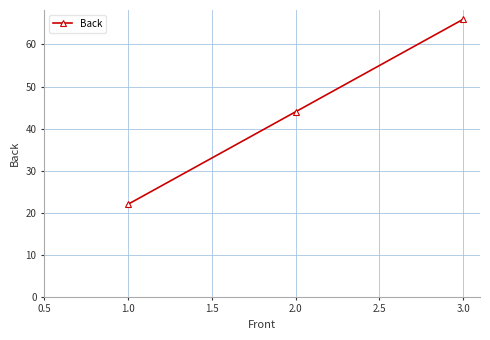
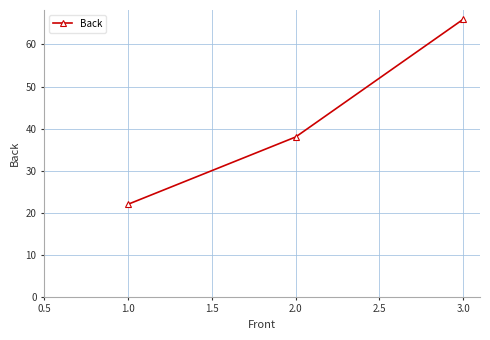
2.0: 44 -> 38
